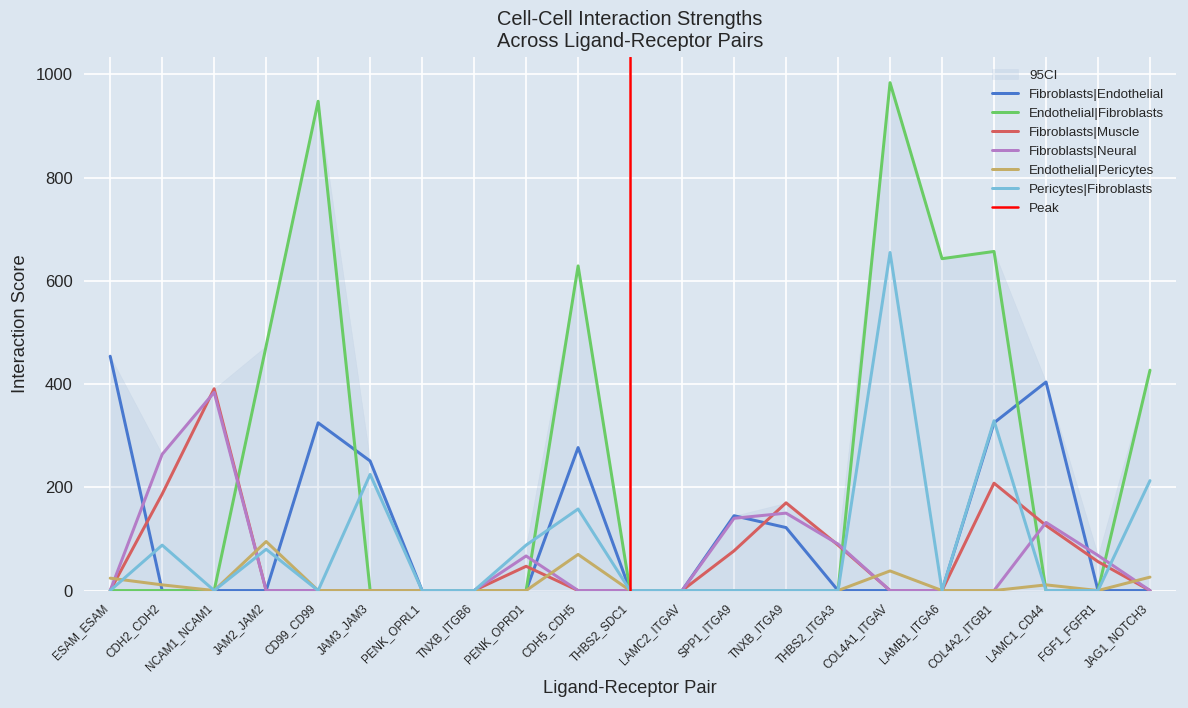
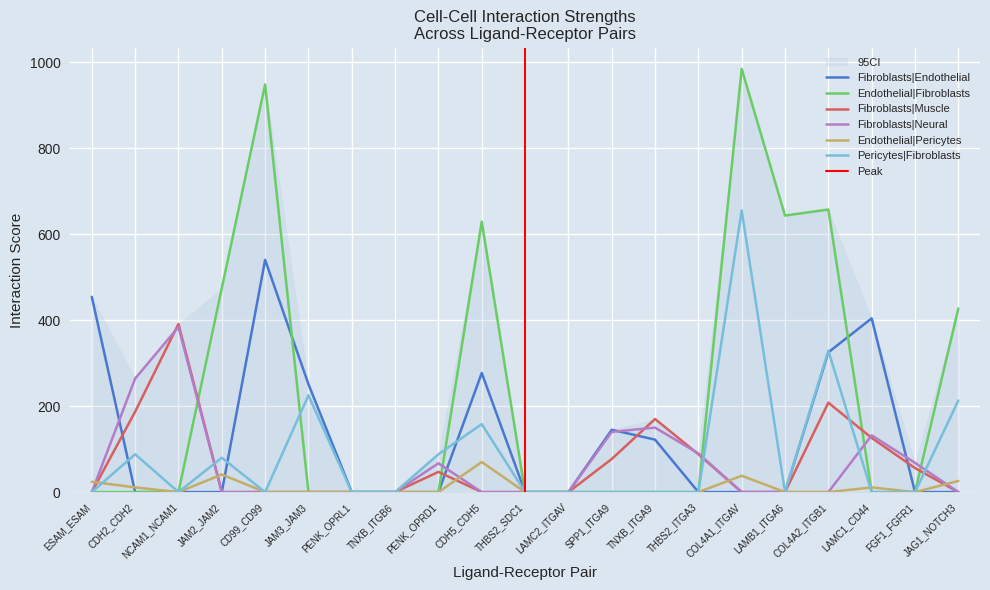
Endothelial|Pericytes, JAM2_JAM2: 100 -> 40
Fibroblasts|Endothelial, CD99_CD99: 330 -> 540
